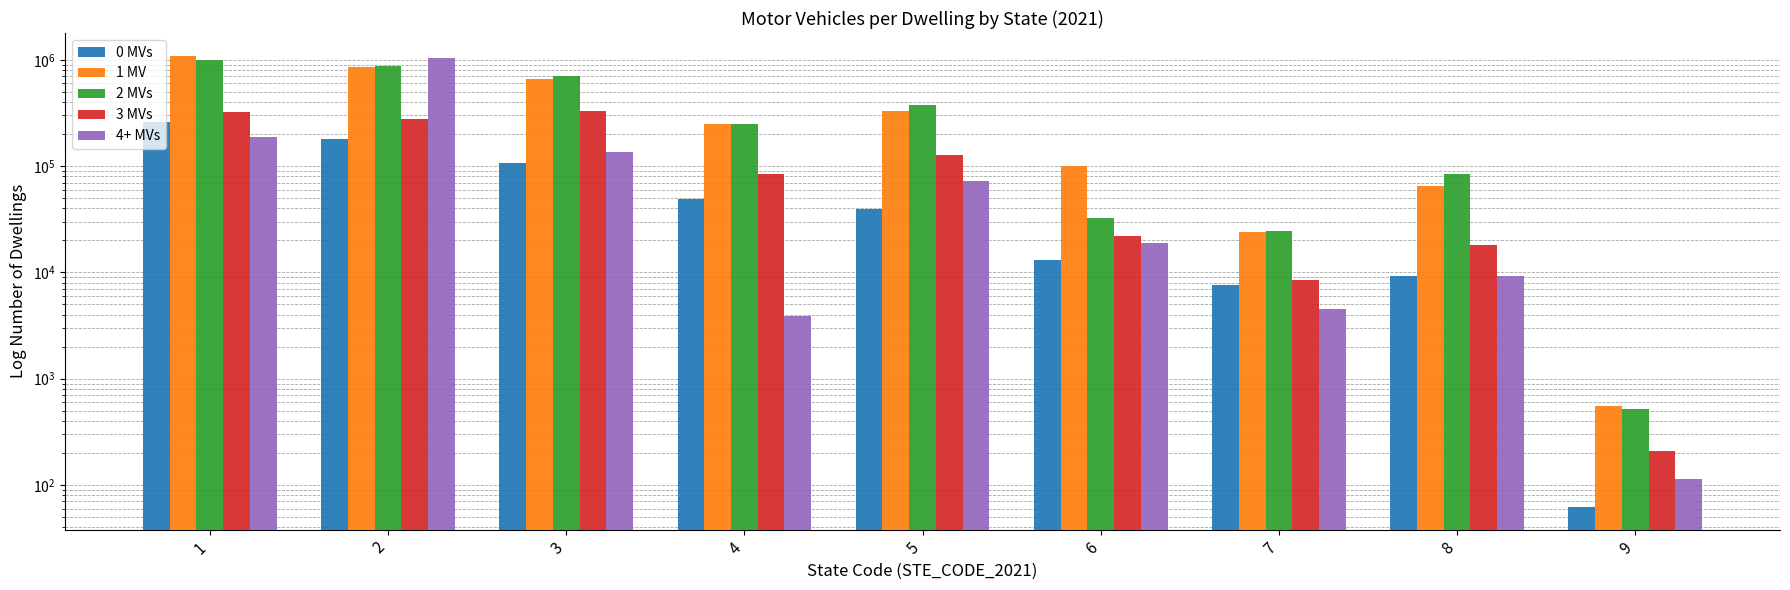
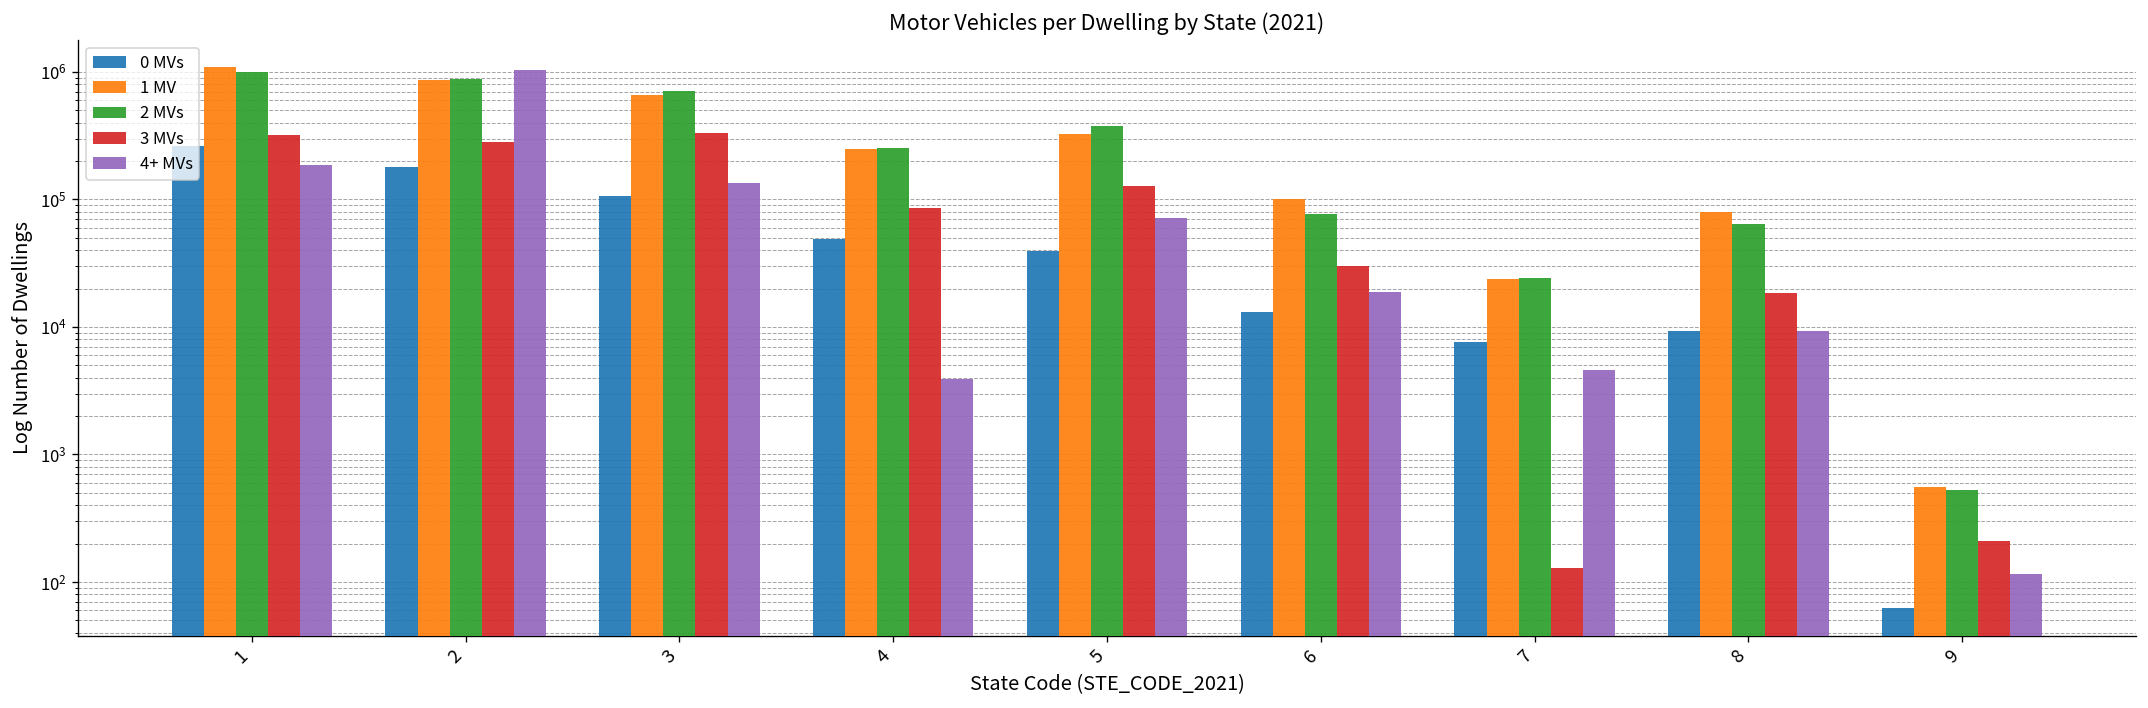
2 MVs, 6: 32000 -> 80000
3 MVs, 6: 22000 -> 30000
3 MVs, 7: 8000 -> 130
1 MV, 8: 70000 -> 80000
2 MVs, 8: 80000 -> 60000
